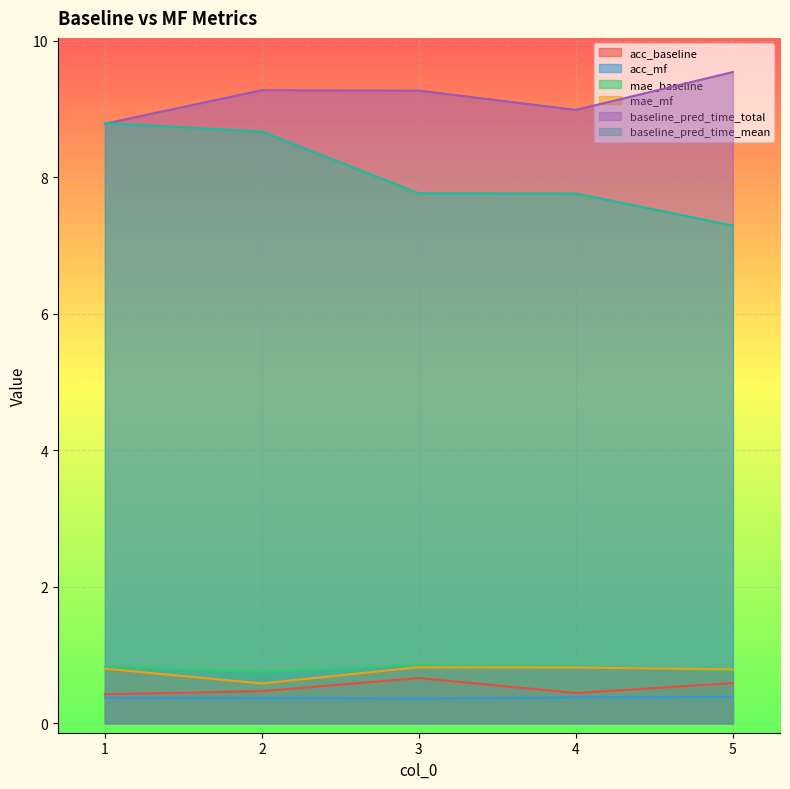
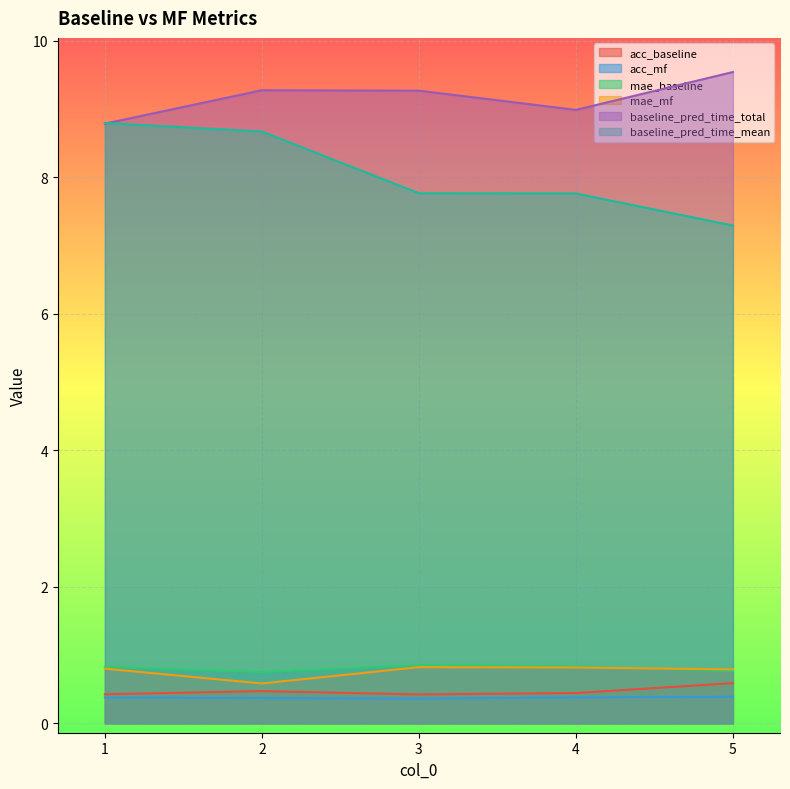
acc_baseline, 3: 0.7 -> 0.4
